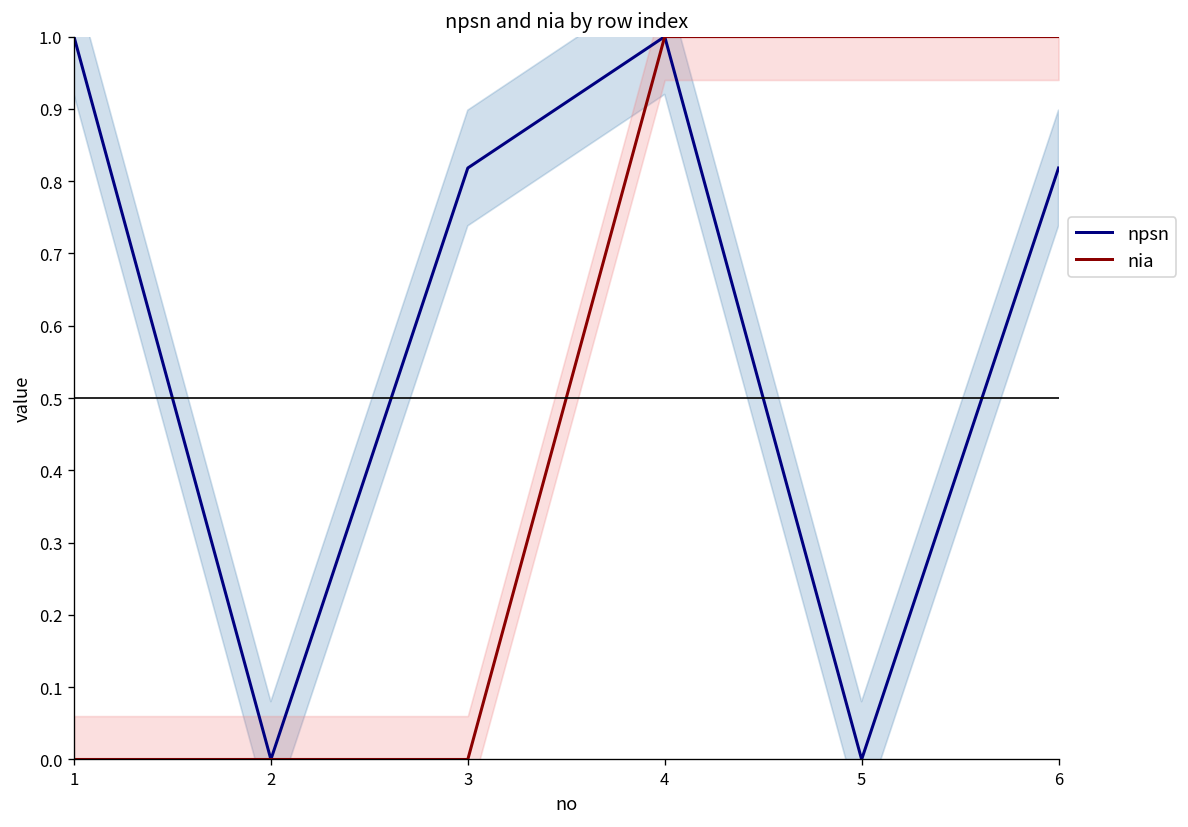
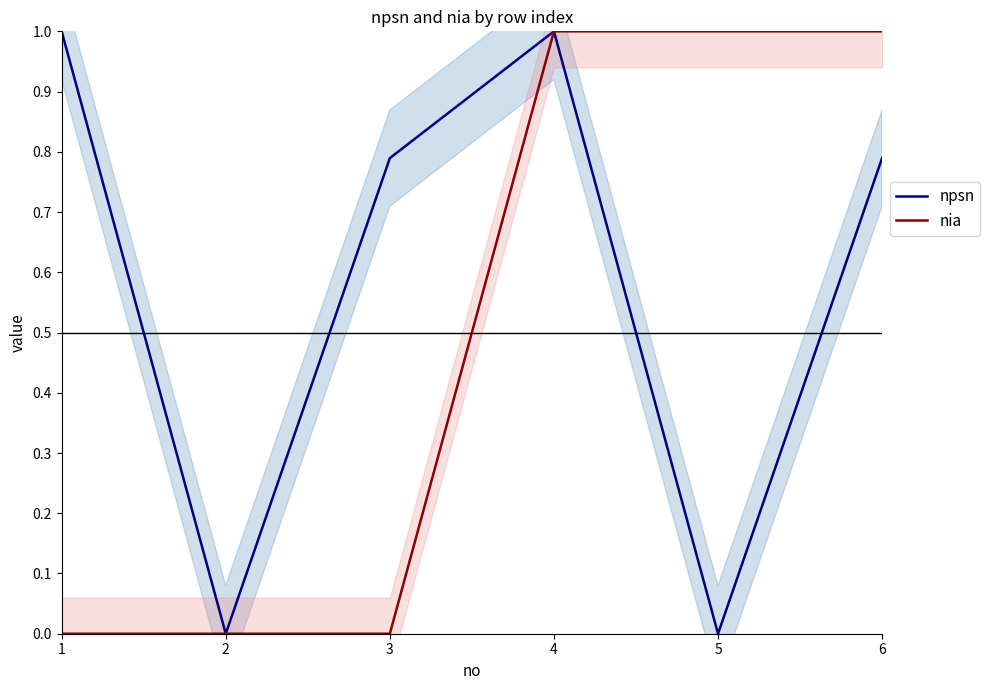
npsn, 3: 0.82 -> 0.79
npsn, 6: 0.82 -> 0.79
